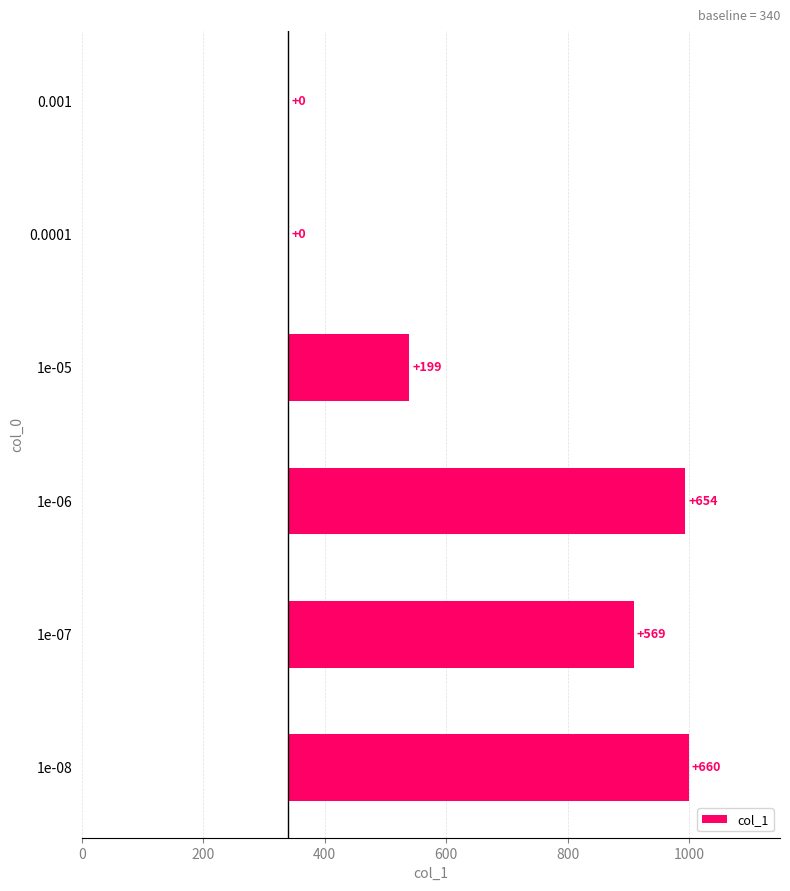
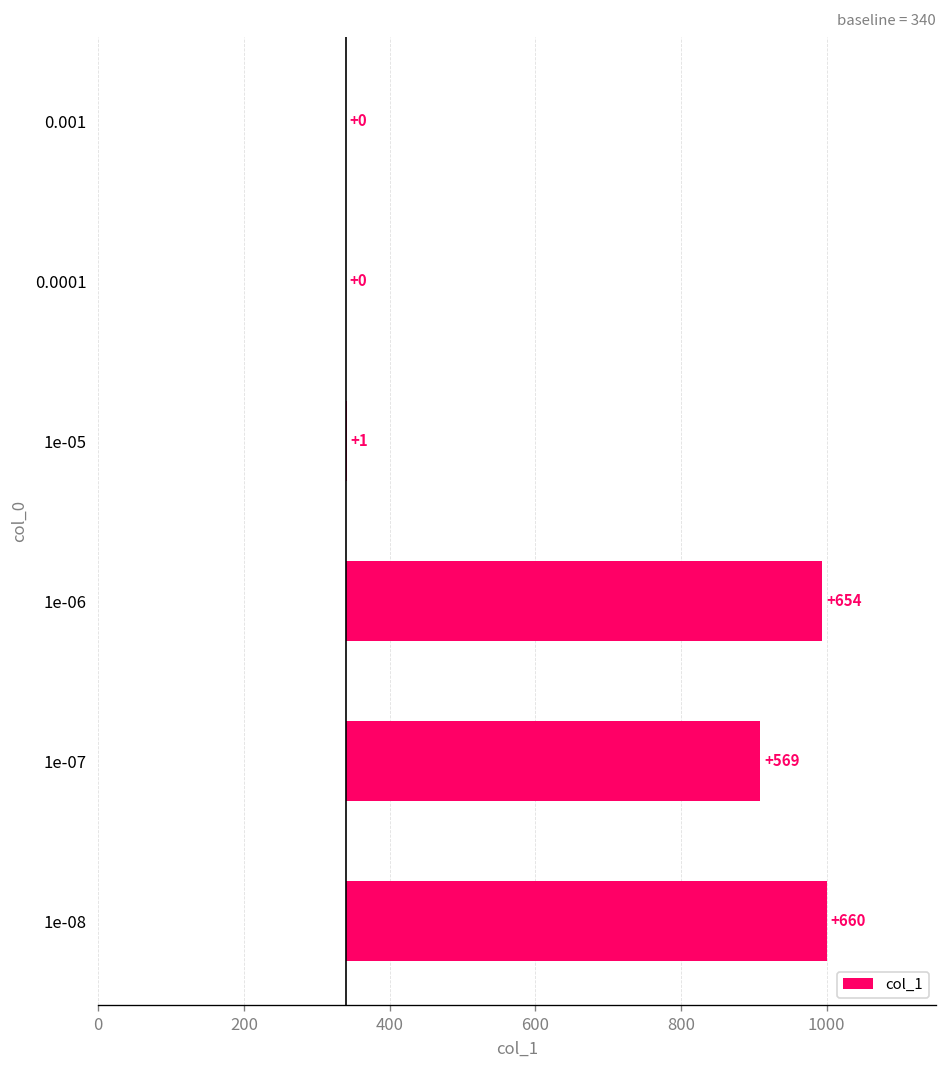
1e-05: +199 -> +1
